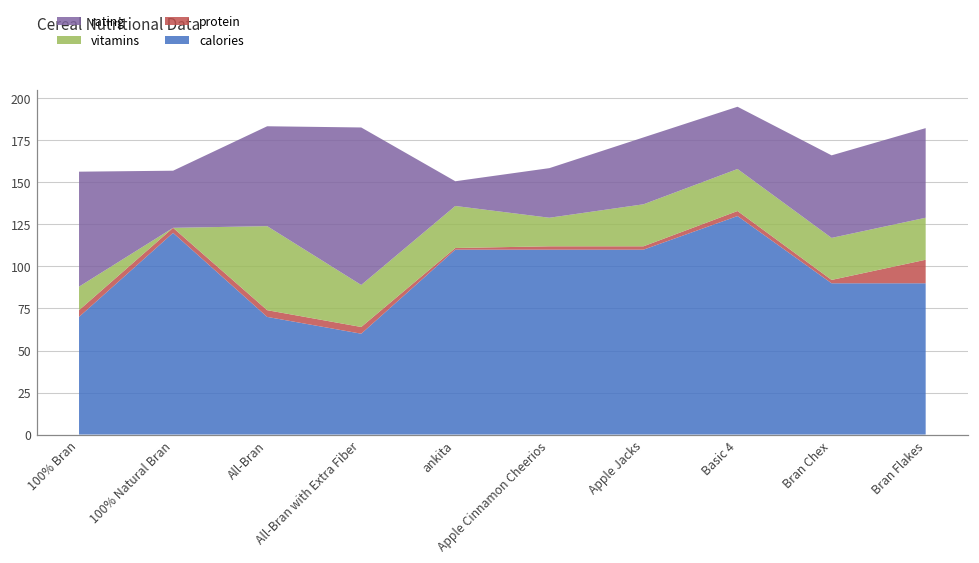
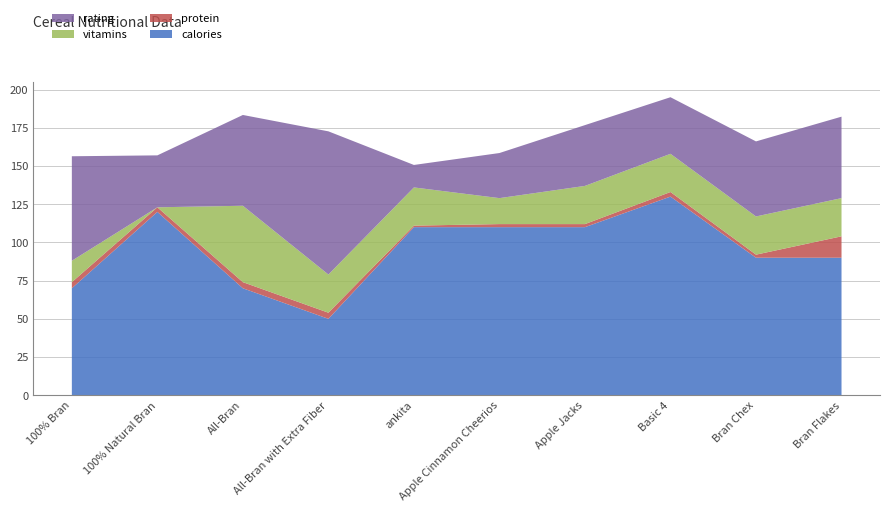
calories, All-Bran with Extra Fiber: 60 -> 50
